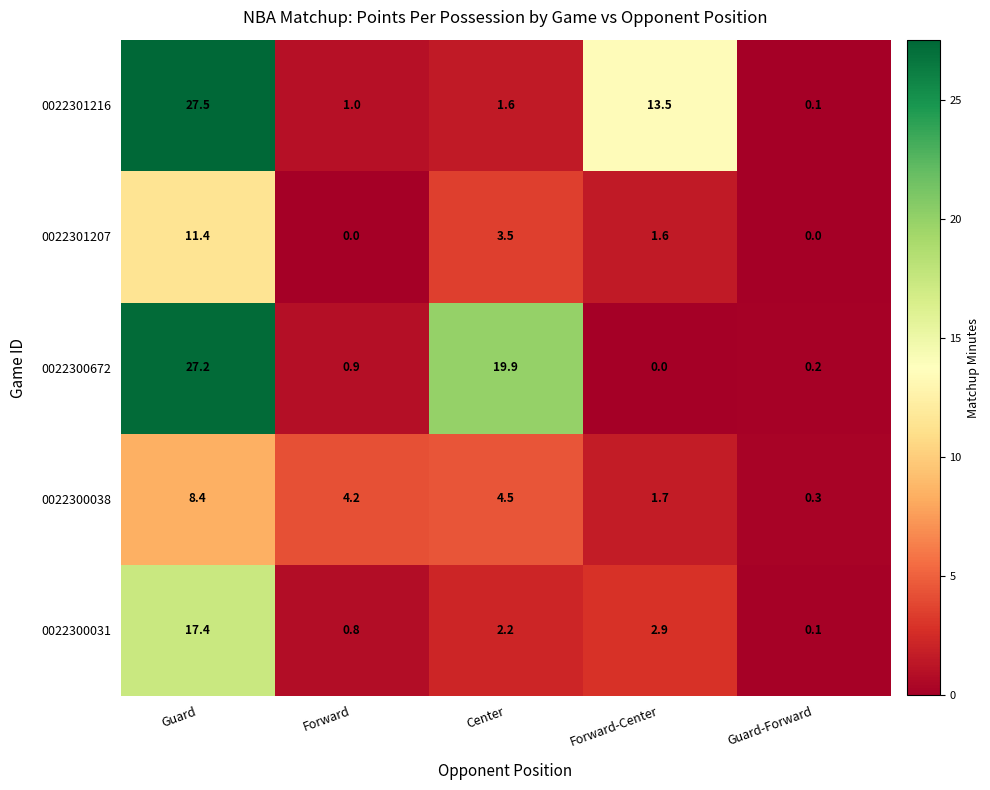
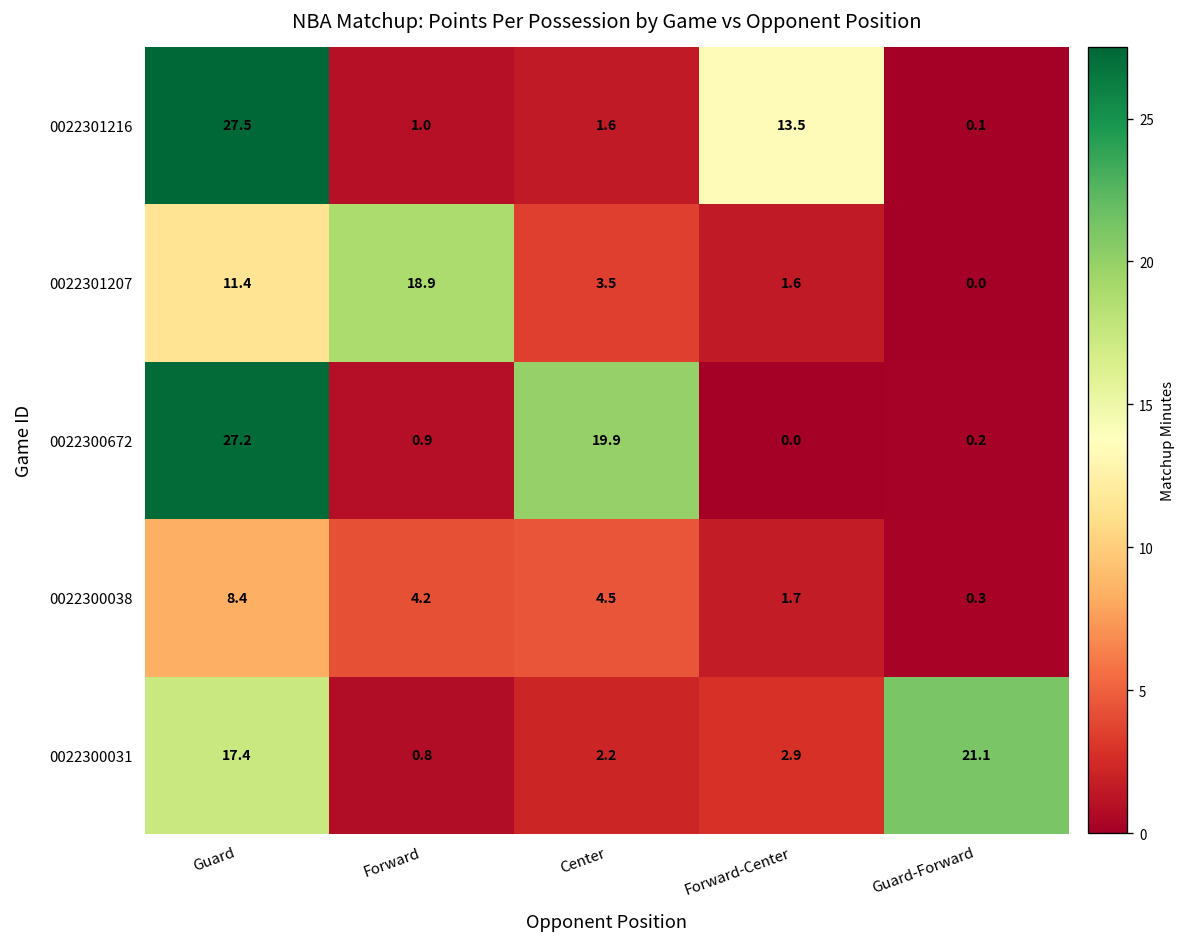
0022301207, Forward: 0.0 -> 18.9
0022300031, Guard-Forward: 0.1 -> 21.1
